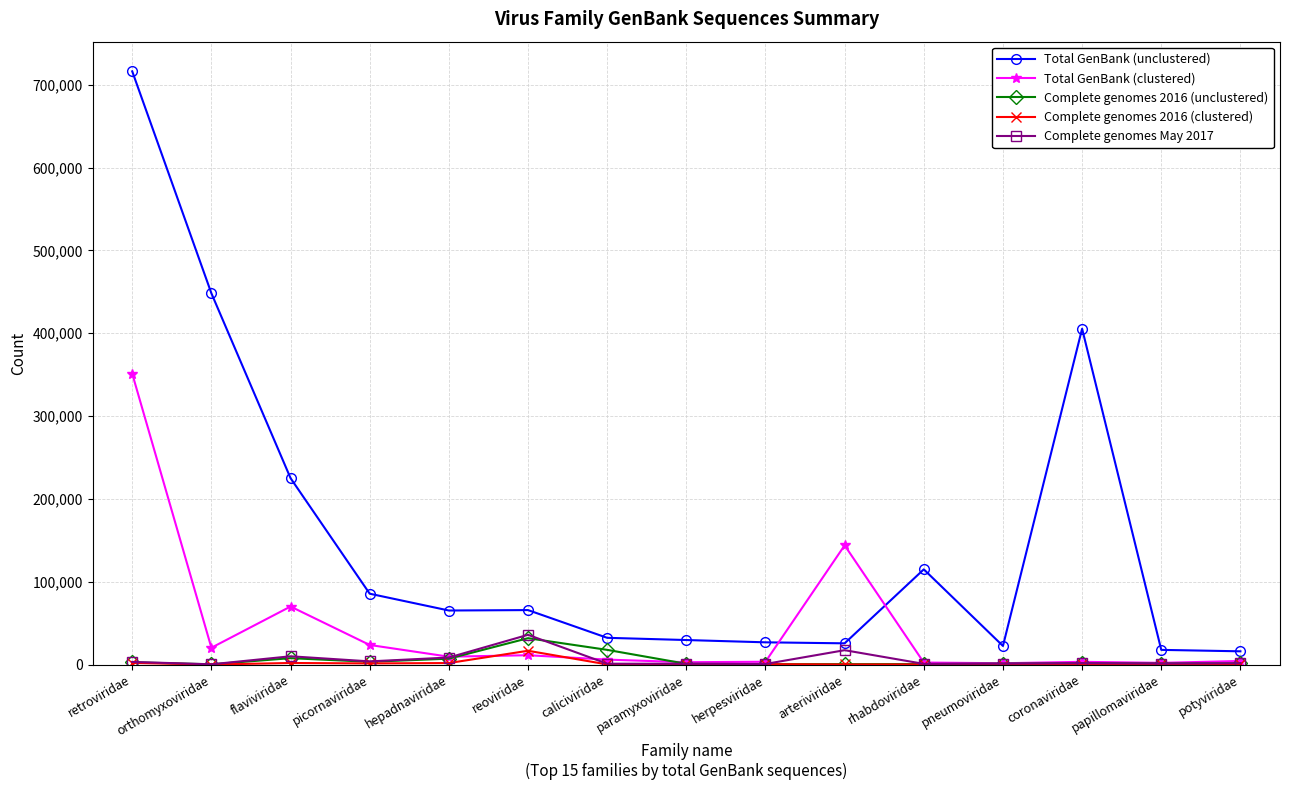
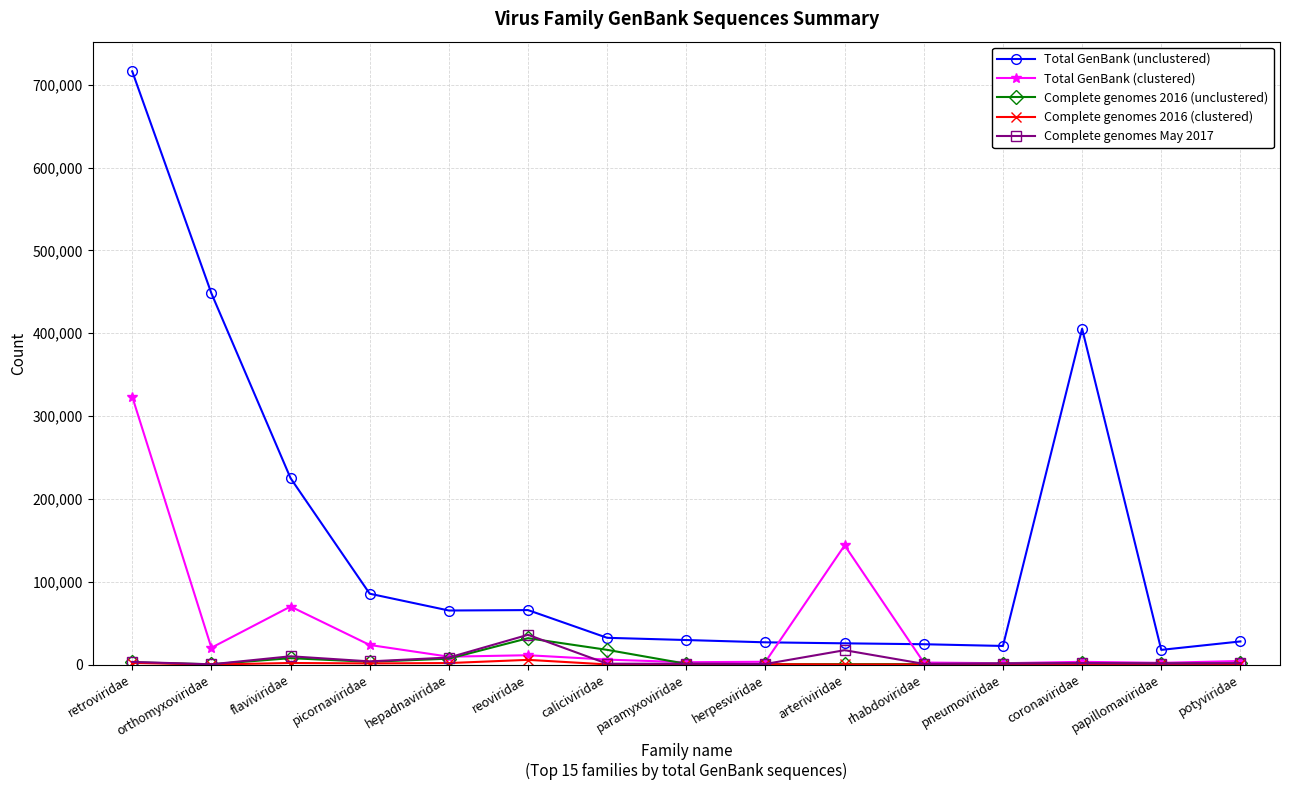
Total GenBank (clustered), retroviridae: 350,000 -> 320,000
Complete genomes 2016 (clustered), reoviridae: 20,000 -> 10,000
Total GenBank (unclustered), rhabdoviridae: 120,000 -> 20,000
Total GenBank (unclustered), potyviridae: 20,000 -> 30,000
